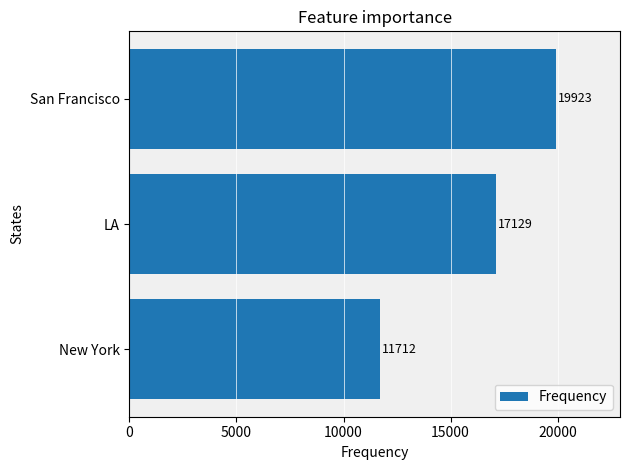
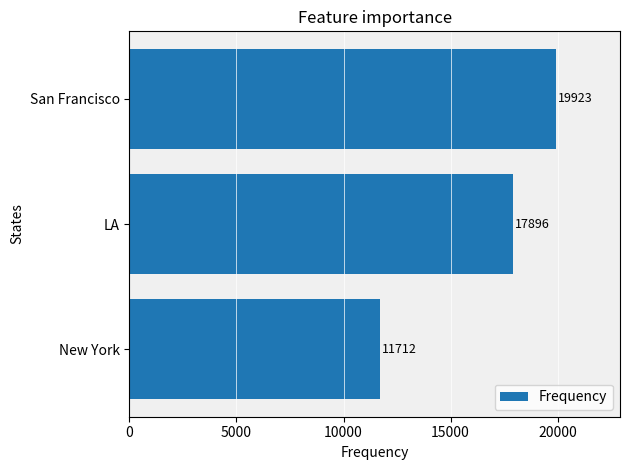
LA: 17129 -> 17896
